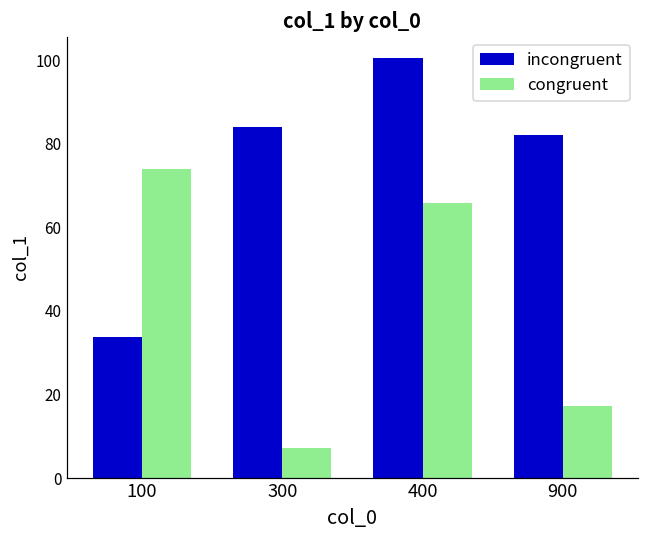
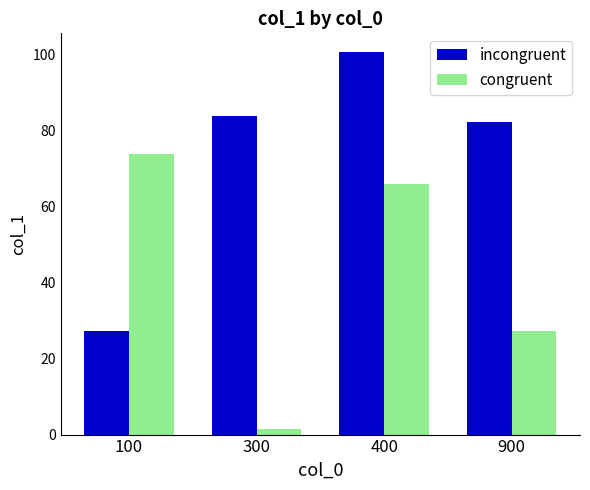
incongruent, 100: 34 -> 27
congruent, 300: 7 -> 2
congruent, 900: 17 -> 27
